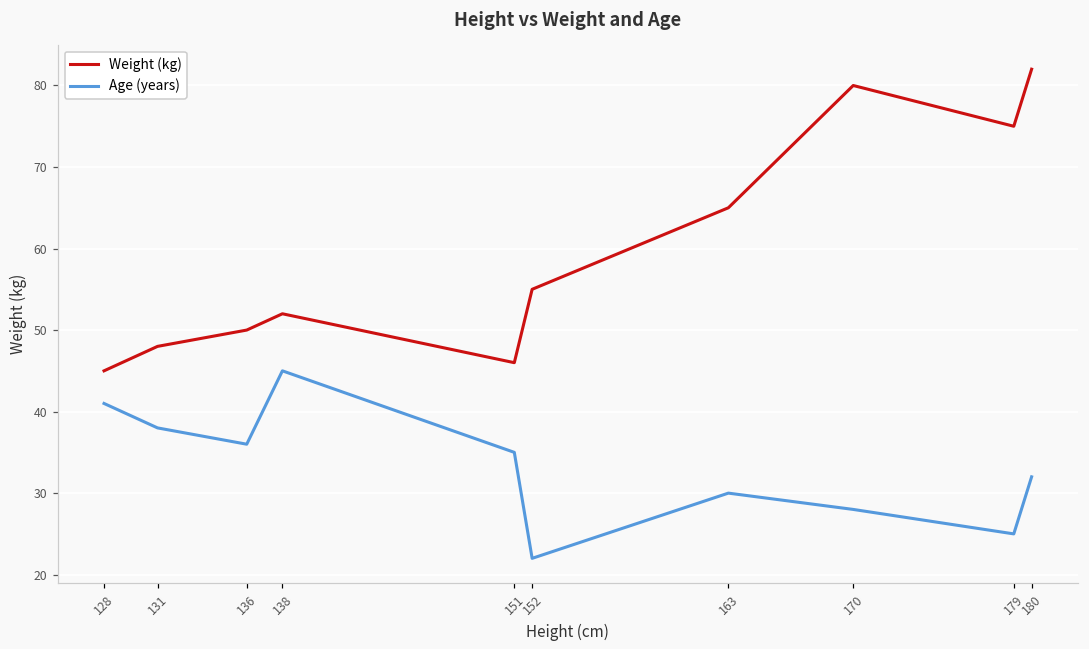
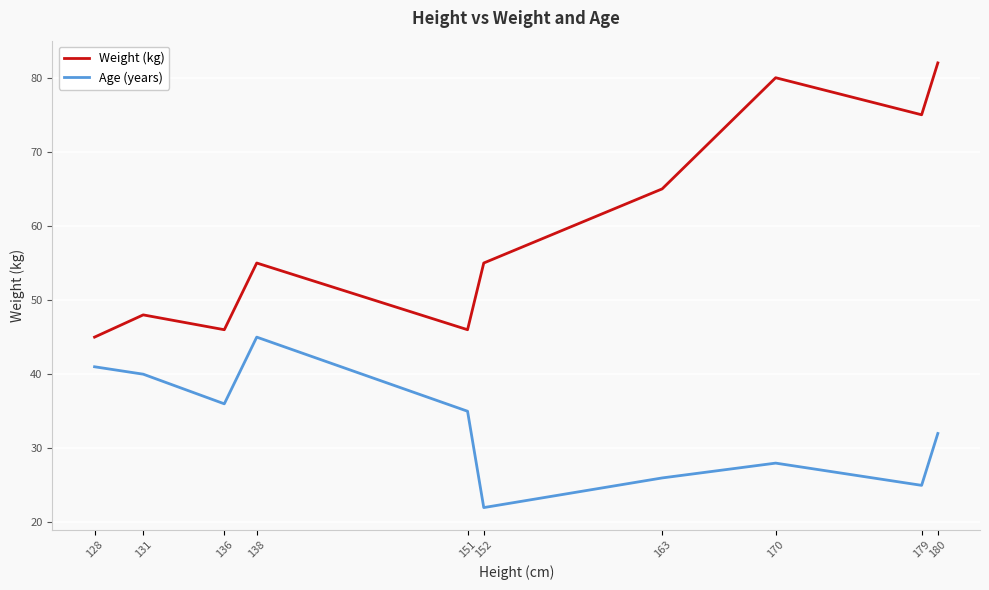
Age (years), 131: 38 -> 40
Weight (kg), 136: 50 -> 46
Weight (kg), 138: 52 -> 55
Age (years), 163: 30 -> 26
